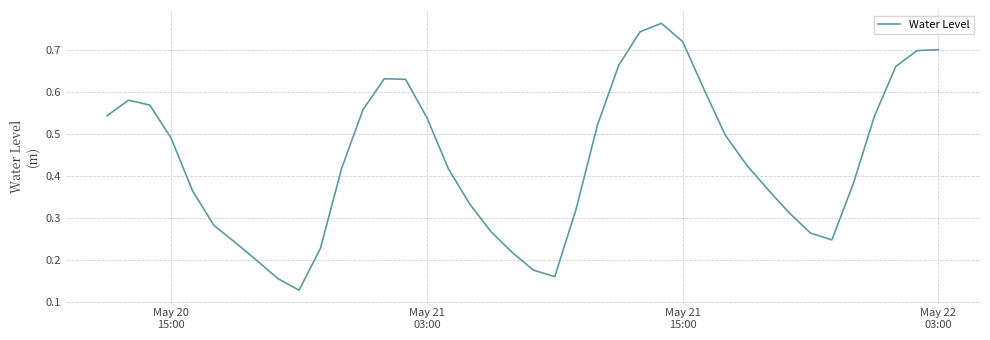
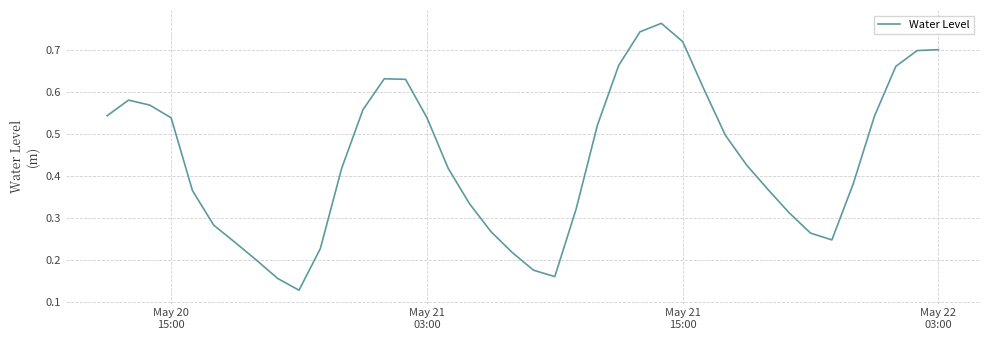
May 20 15:00: 0.49 -> 0.54
